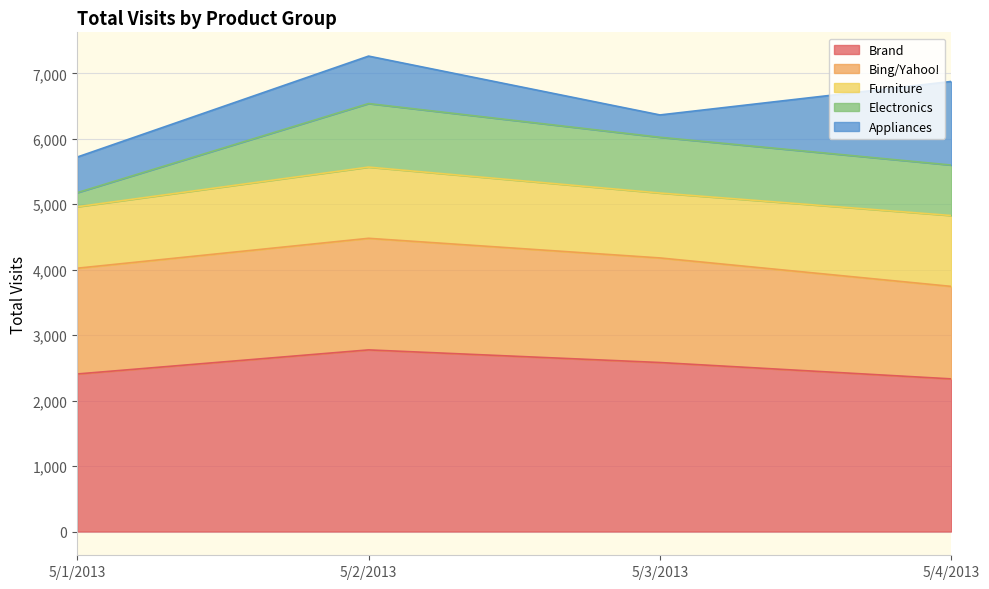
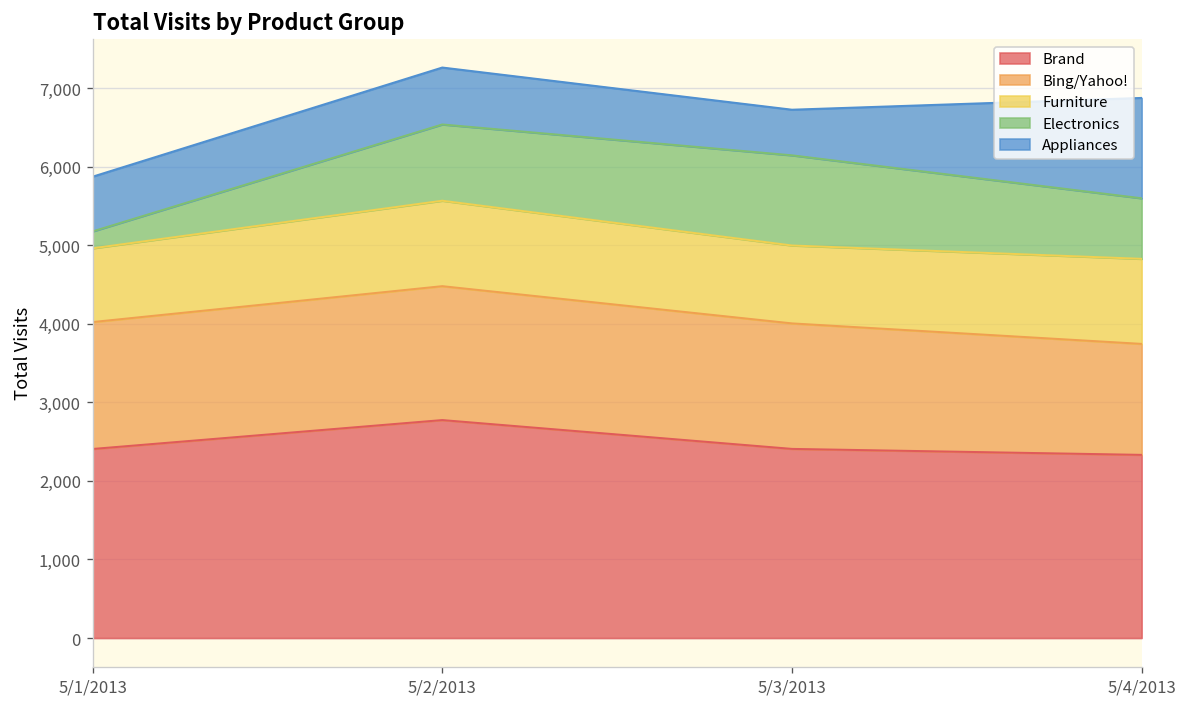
Appliances, 5/1/2013: 500 -> 700
Brand, 5/3/2013: 2,600 -> 2,400
Electronics, 5/3/2013: 900 -> 1,100
Appliances, 5/3/2013: 300 -> 600
